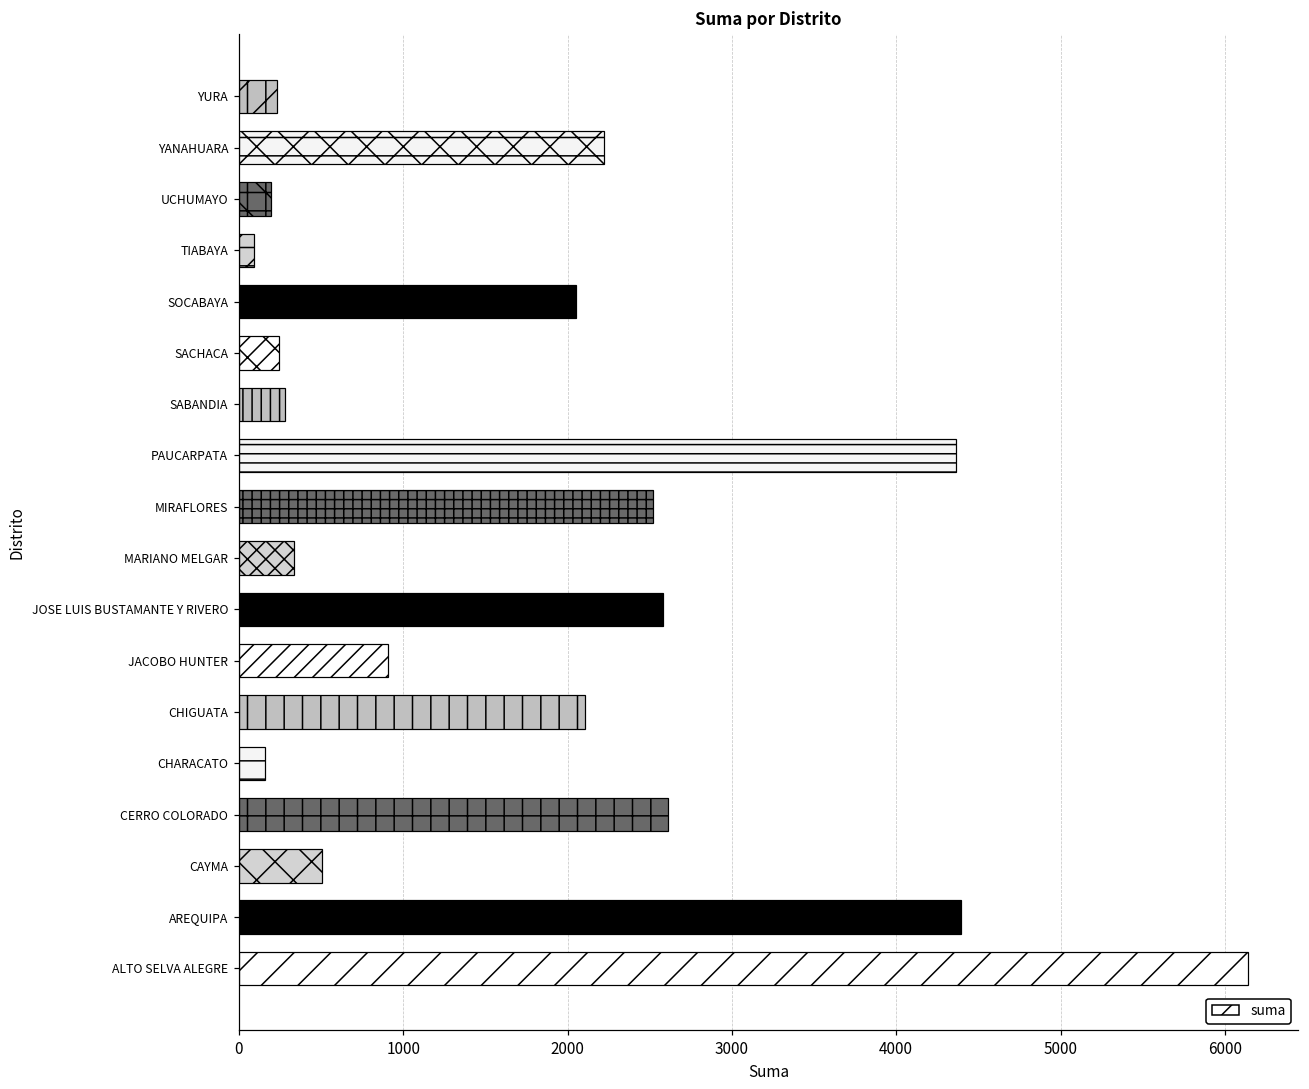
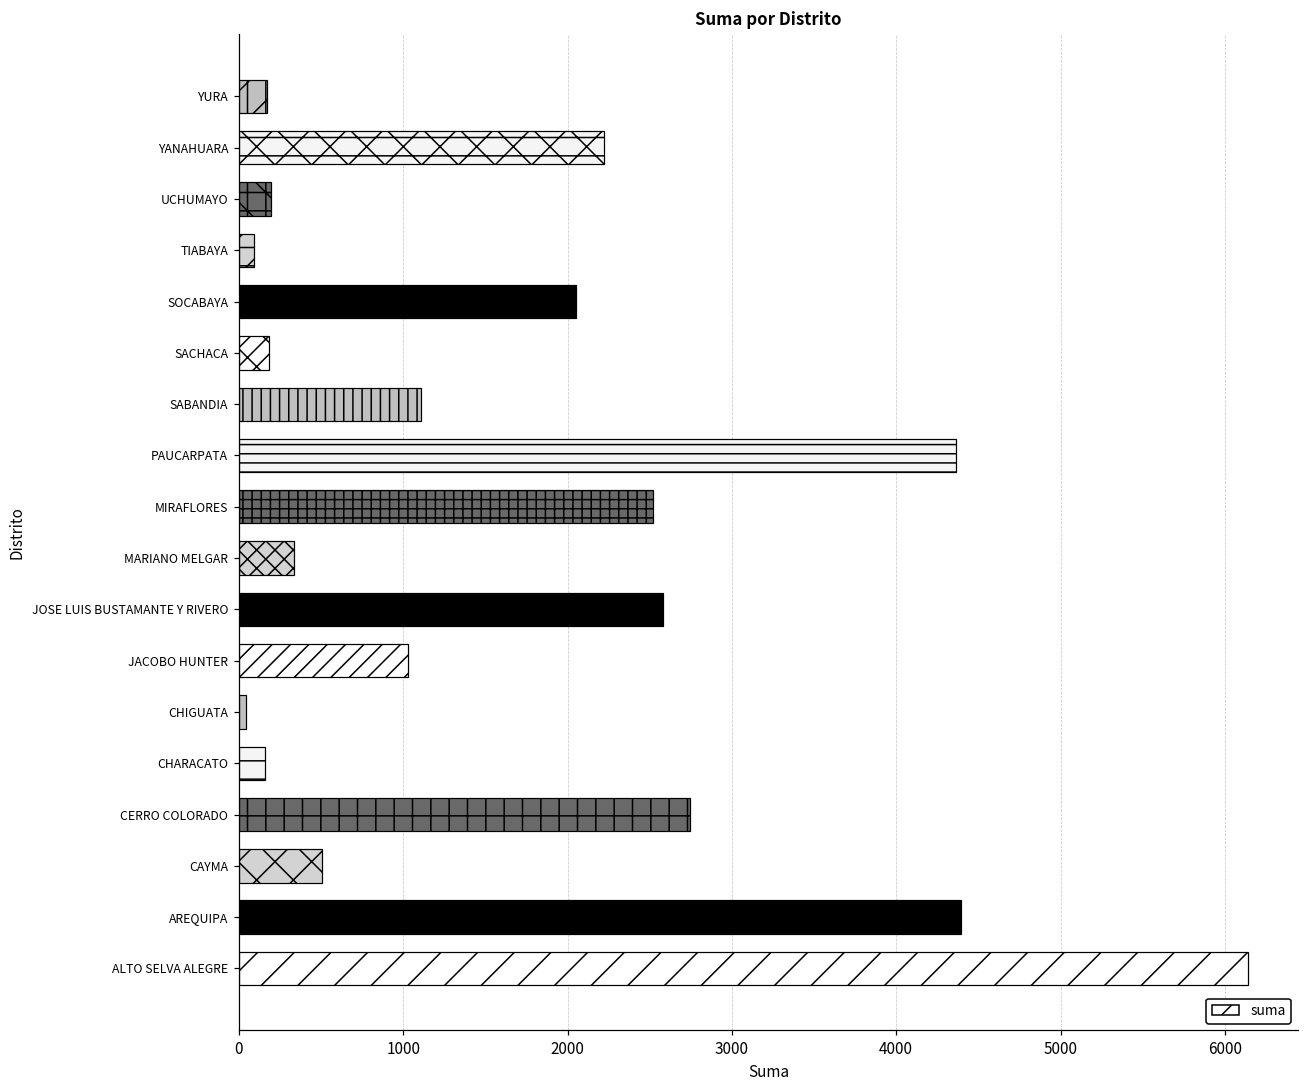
YURA: 230 -> 170
SACHACA: 250 -> 190
SABANDIA: 280 -> 1110
JACOBO HUNTER: 910 -> 1030
CHIGUATA: 2110 -> 50
CERRO COLORADO: 2610 -> 2740
